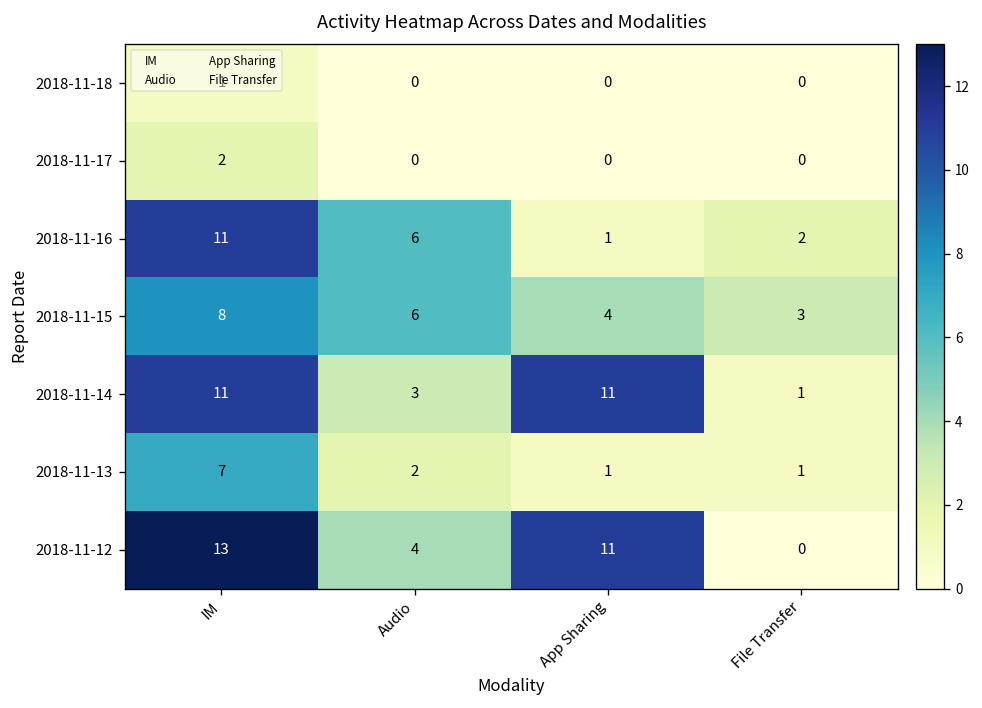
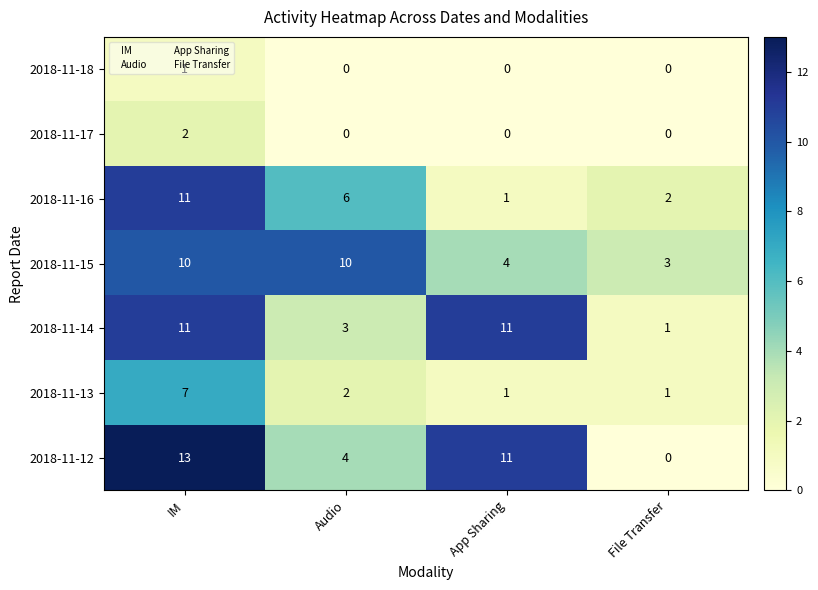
2018-11-15, IM: 8 -> 10
2018-11-15, Audio: 6 -> 10
